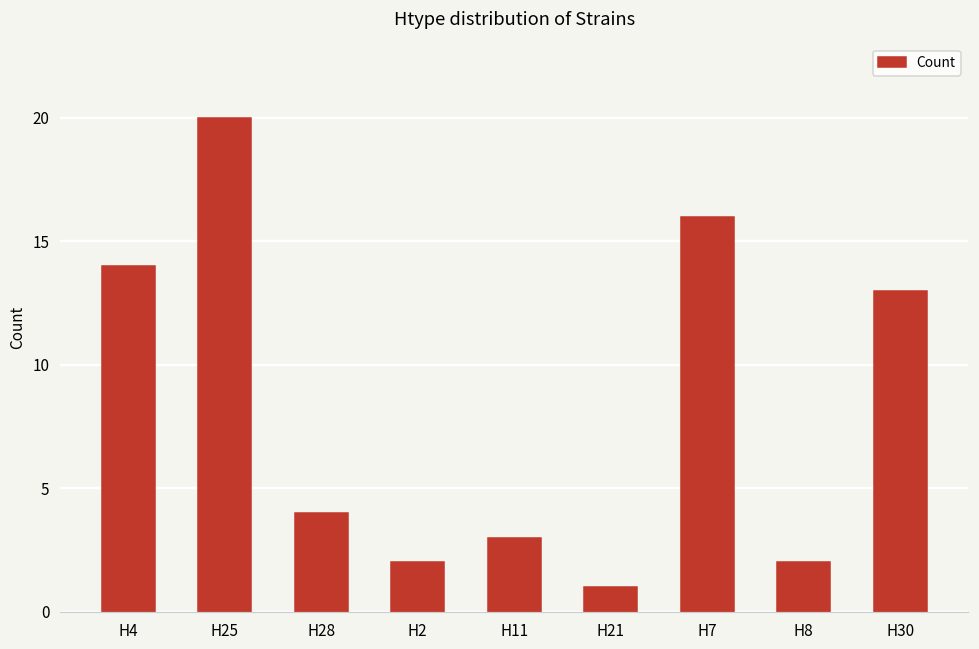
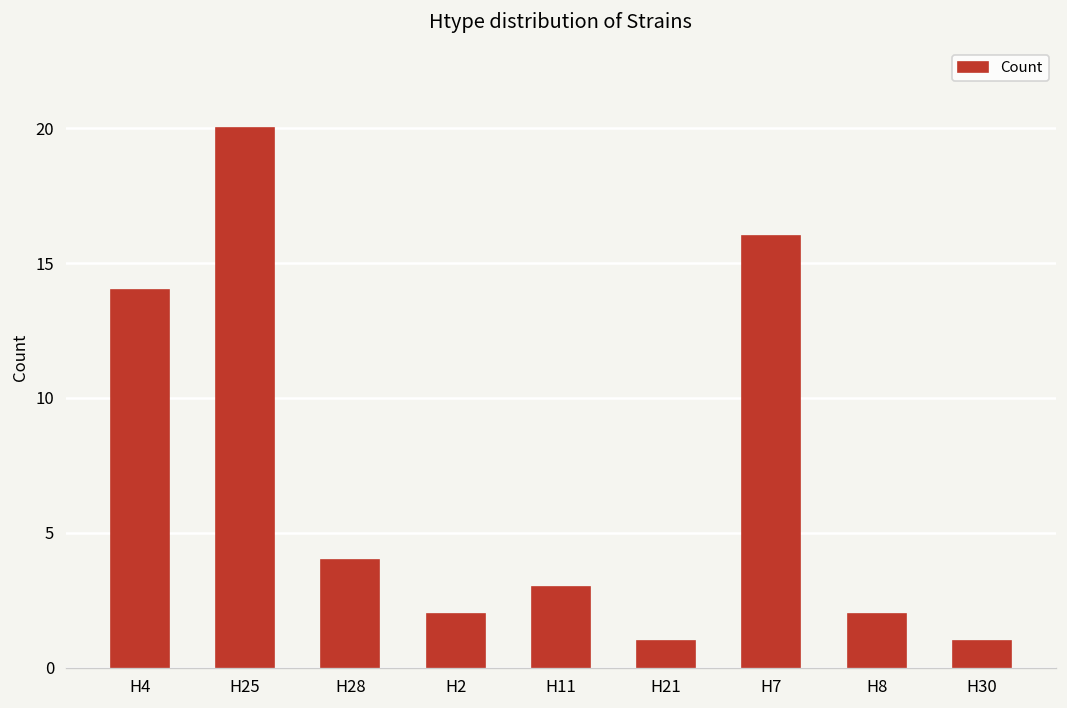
H30: 13 -> 1
